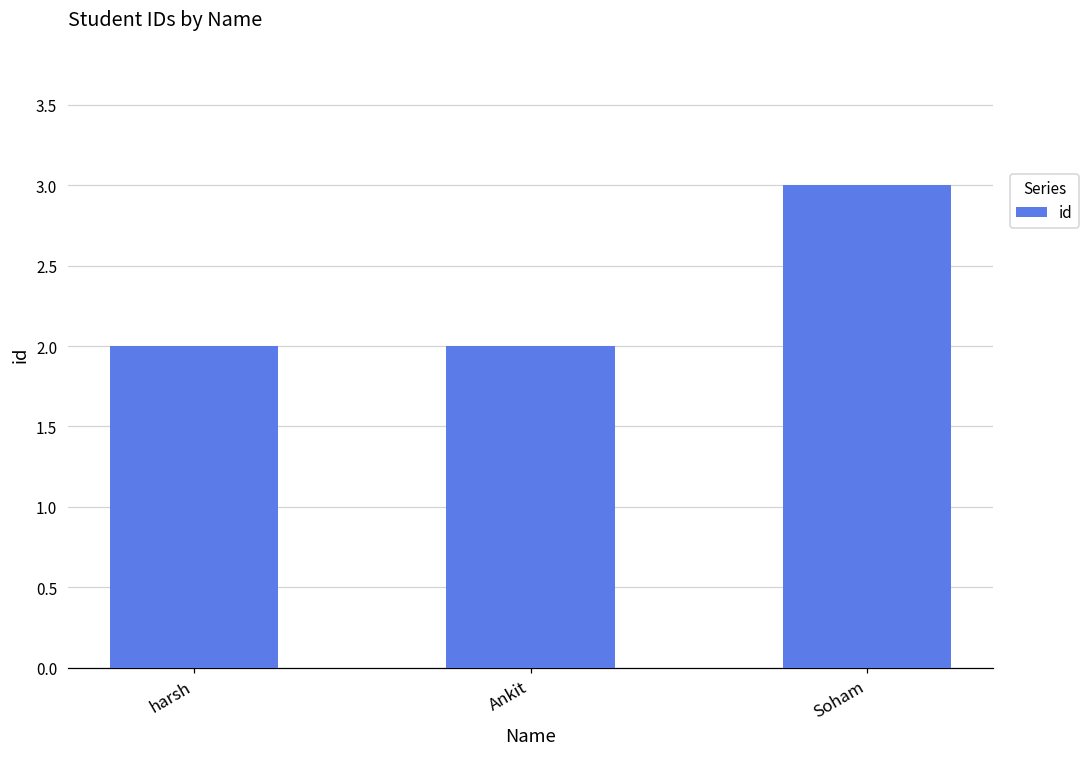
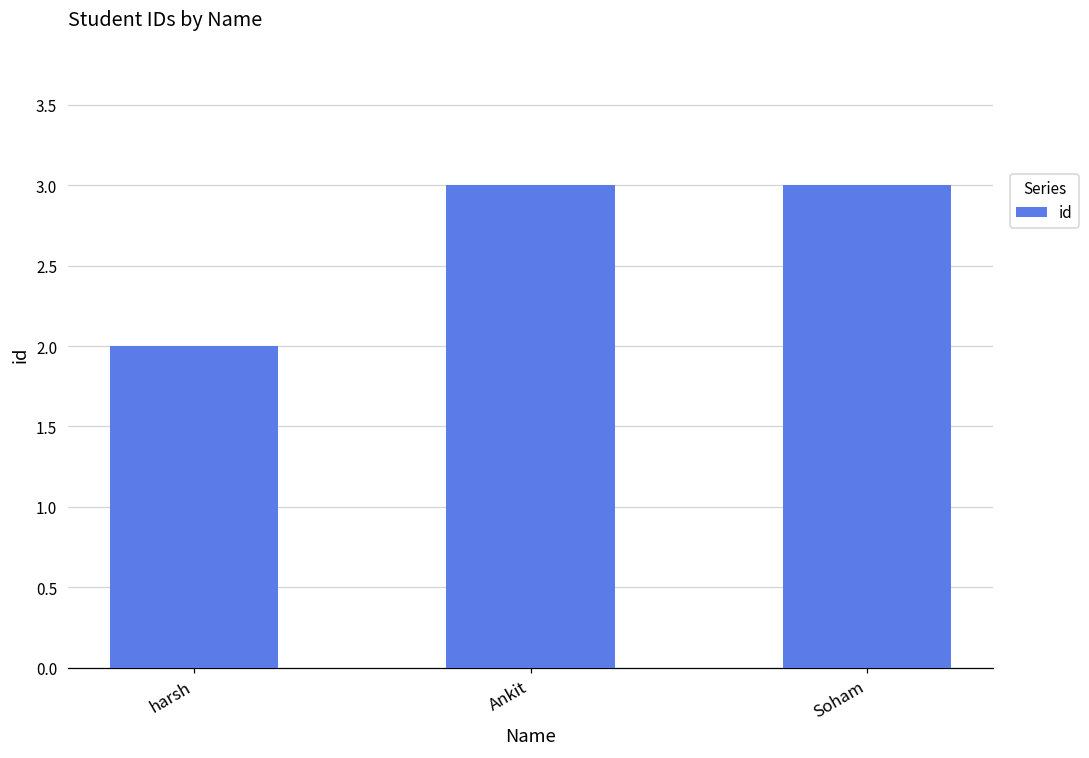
Ankit: 2 -> 3
